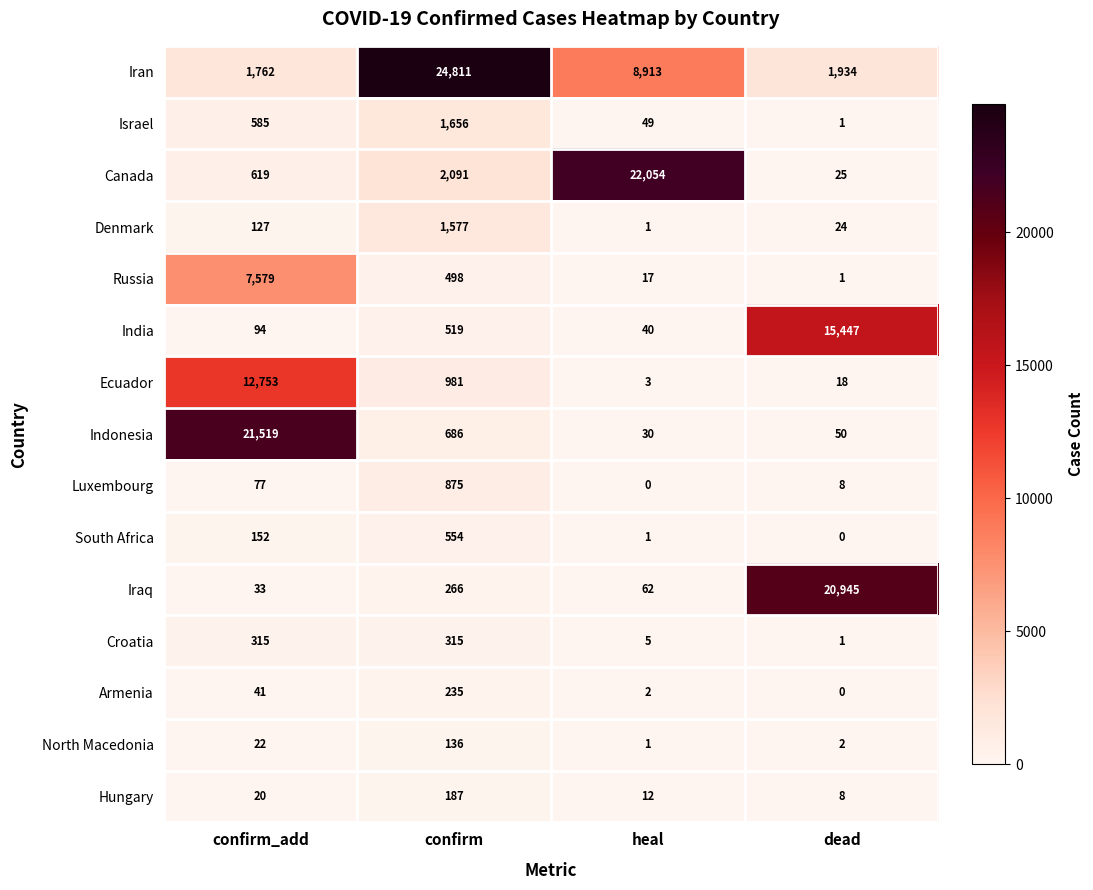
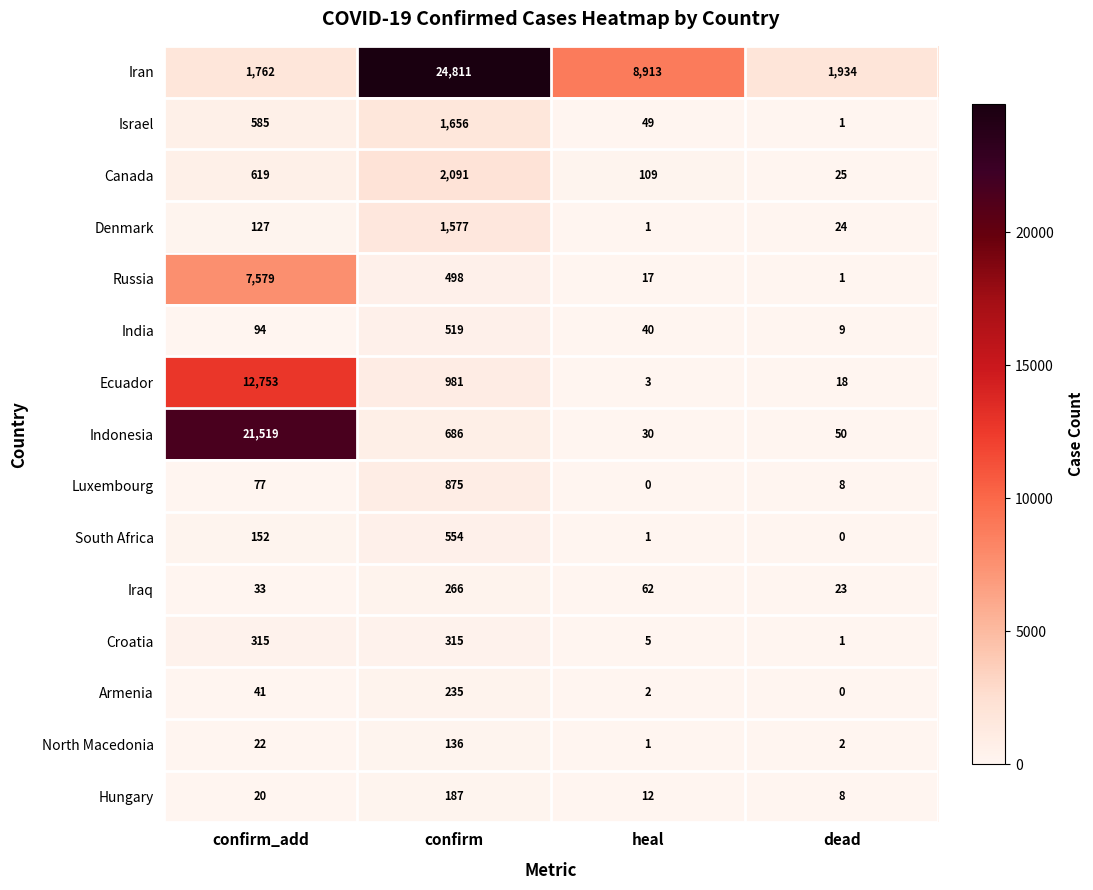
Canada, heal: 22,054 -> 109
India, dead: 15,447 -> 9
Iraq, dead: 20,945 -> 23
